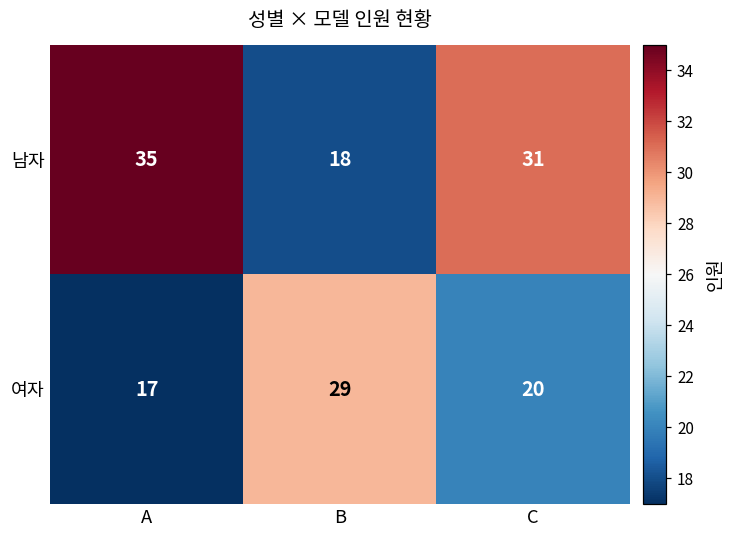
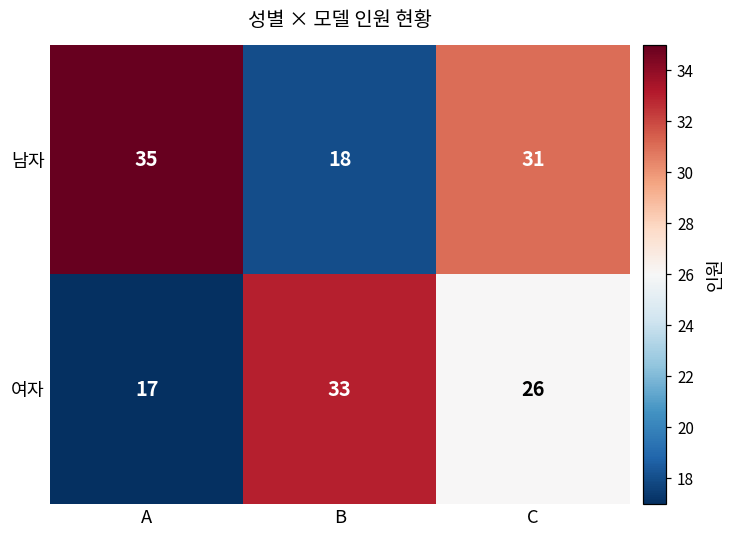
여자, B: 29 -> 33
여자, C: 20 -> 26
